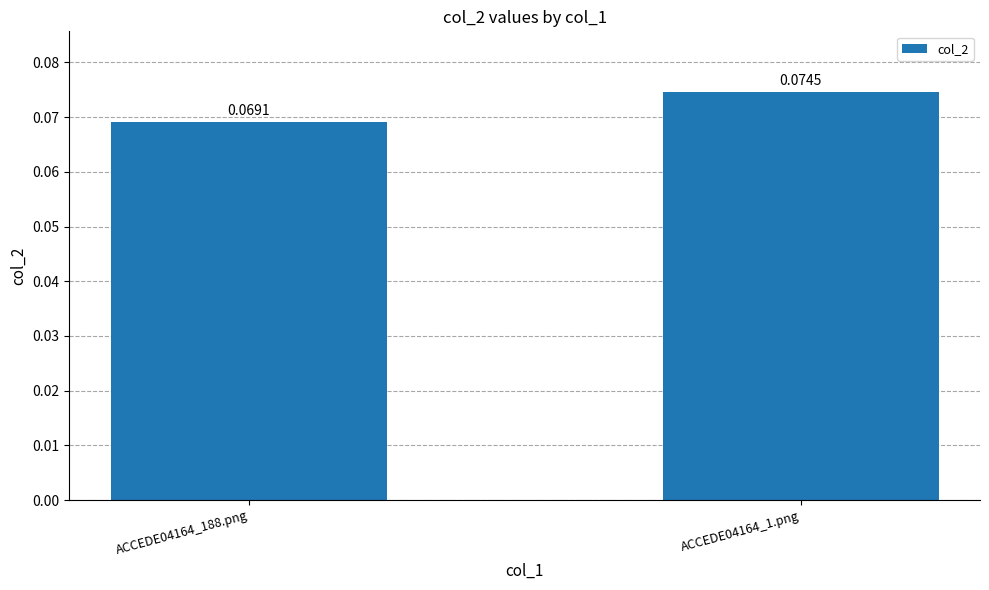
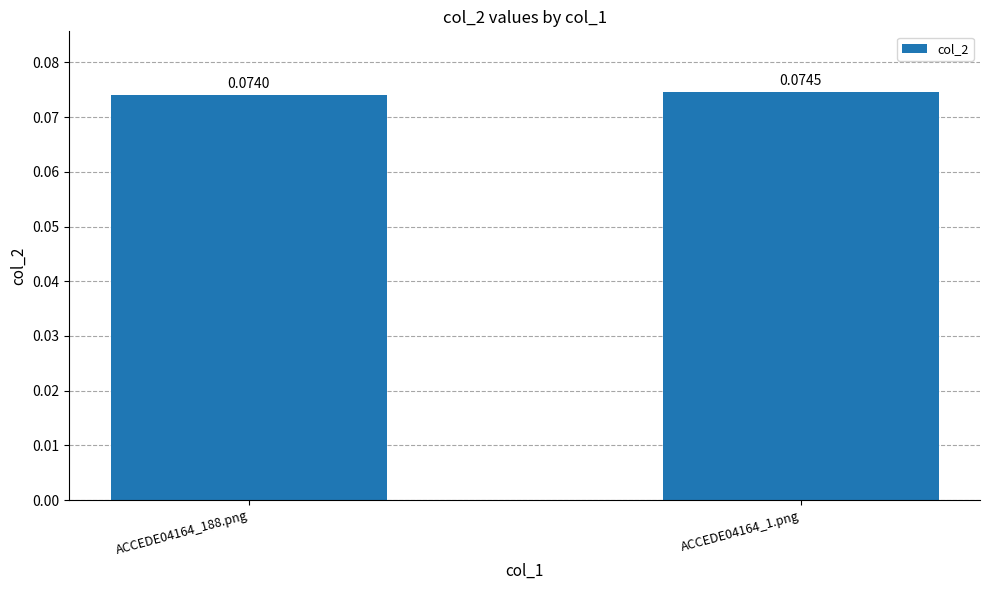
ACCEDE04164_188.png: 0.0691 -> 0.0740
